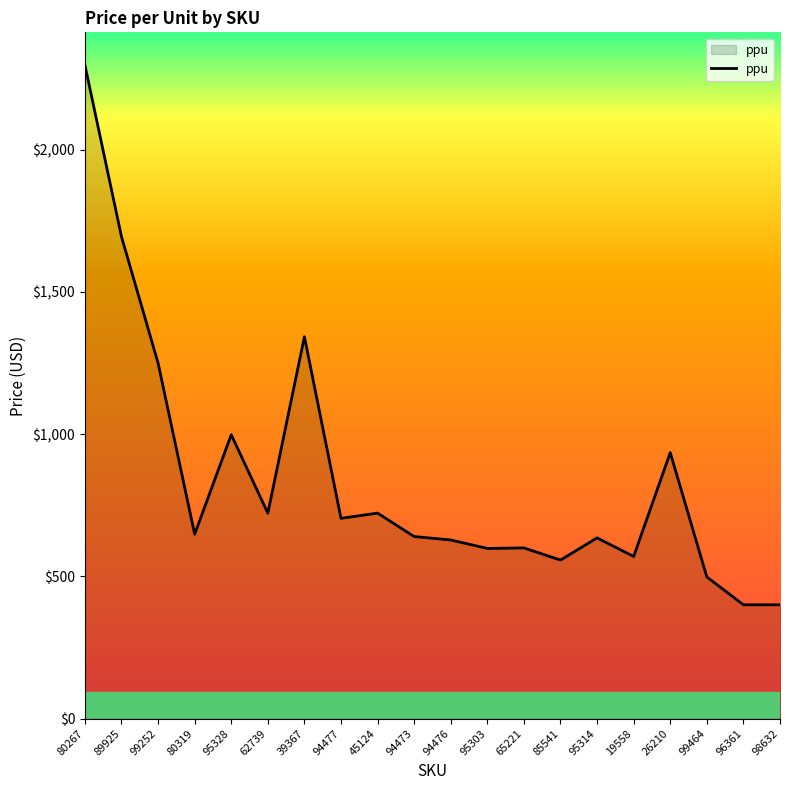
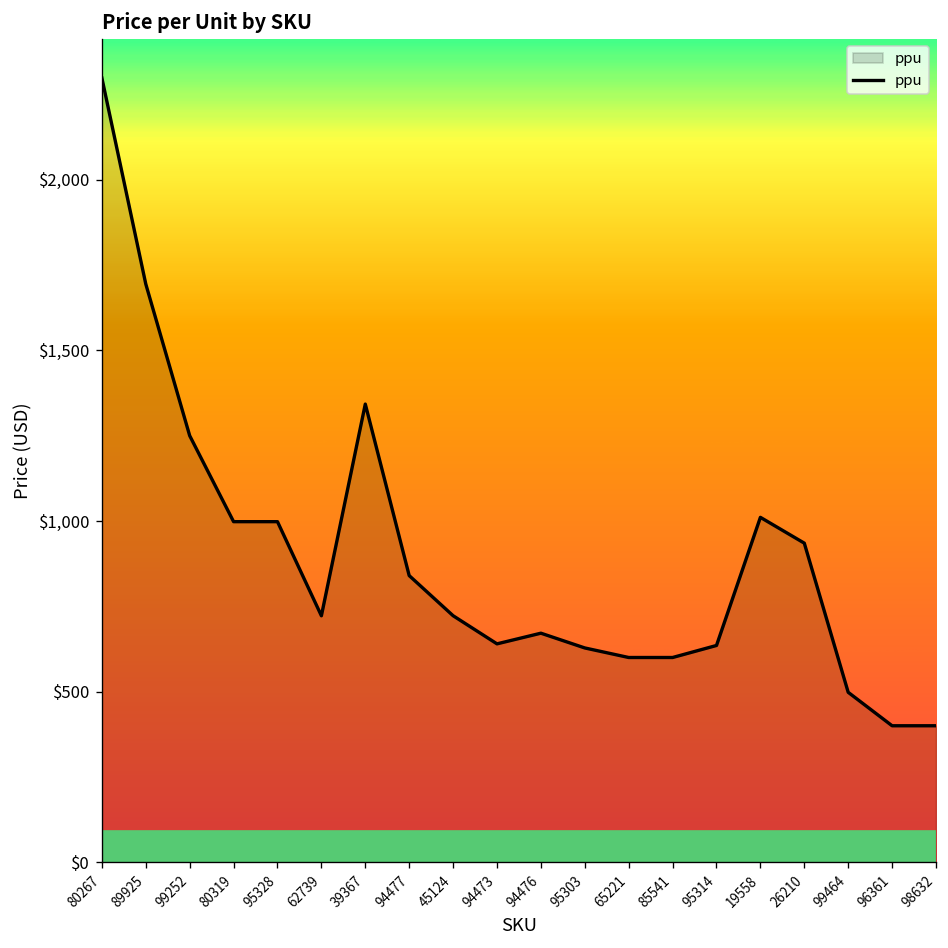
80319: $650 -> $1,000
94477: $700 -> $840
94476: $630 -> $670
95303: $600 -> $630
85541: $560 -> $600
19558: $570 -> $1,010
